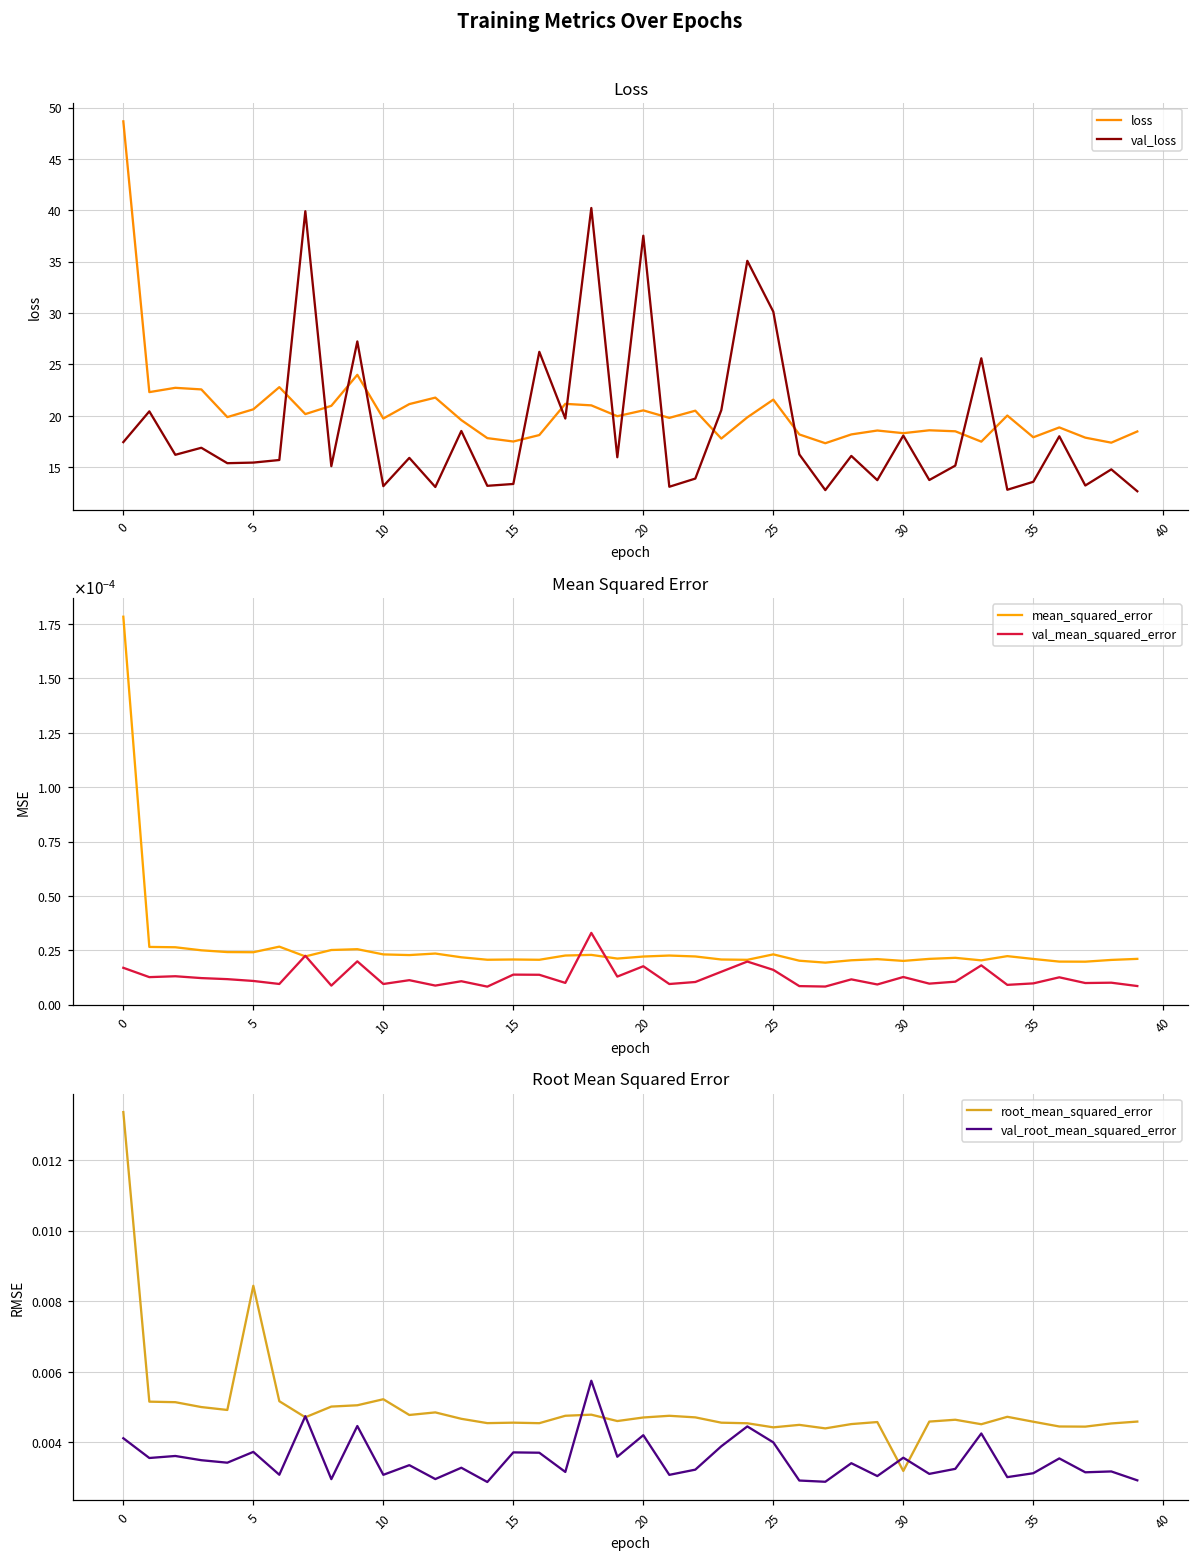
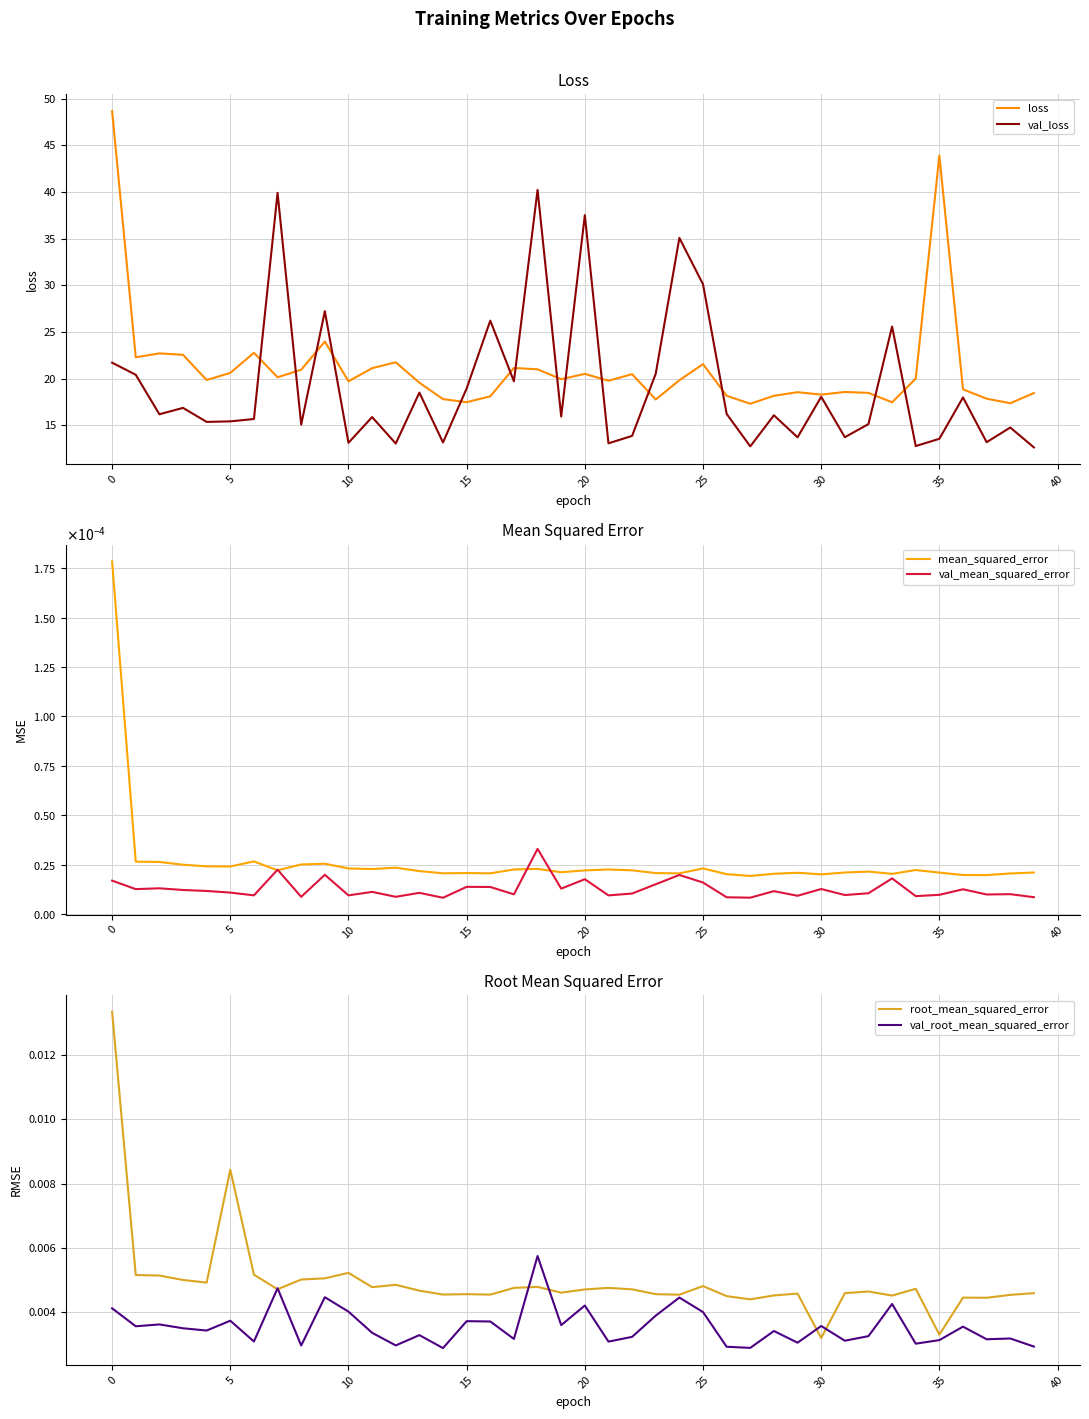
Loss, val_loss, 0: 17 -> 22
Loss, val_loss, 15: 13 -> 19
Loss, loss, 35: 18 -> 44
Root Mean Squared Error, val_root_mean_squared_error, 10: 0.0031 -> 0.0040
Root Mean Squared Error, root_mean_squared_error, 25: 0.0044 -> 0.0048
Root Mean Squared Error, root_mean_squared_error, 35: 0.0046 -> 0.0033
